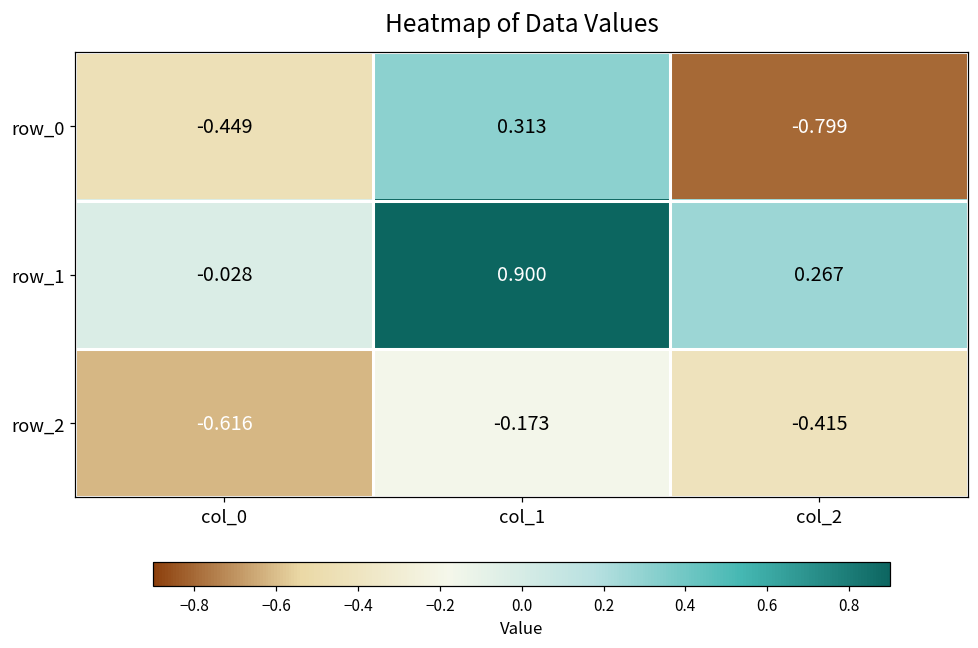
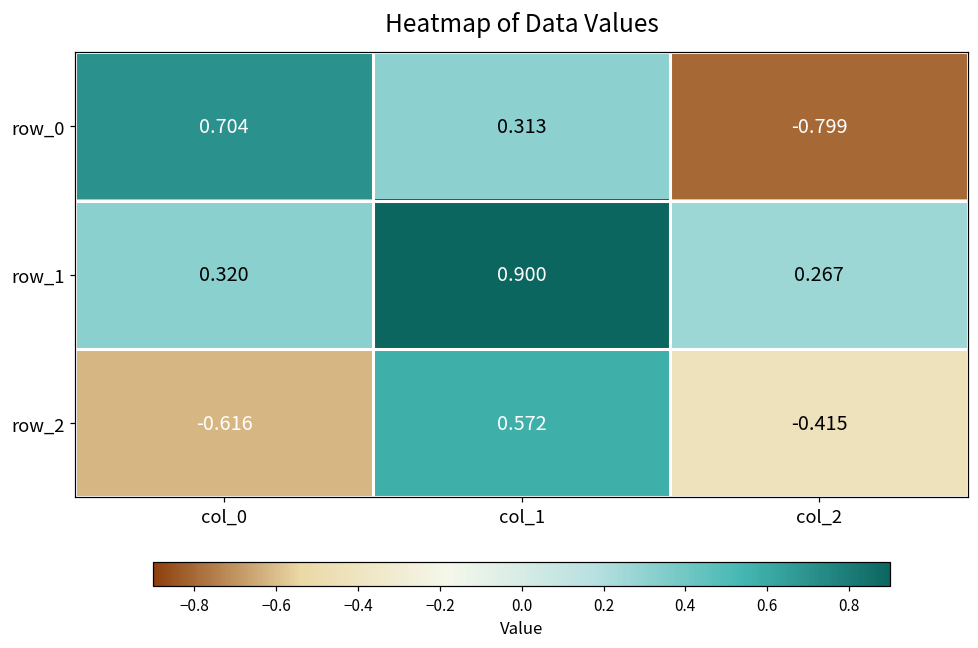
row_0, col_0: -0.449 -> 0.704
row_1, col_0: -0.028 -> 0.320
row_2, col_1: -0.173 -> 0.572
